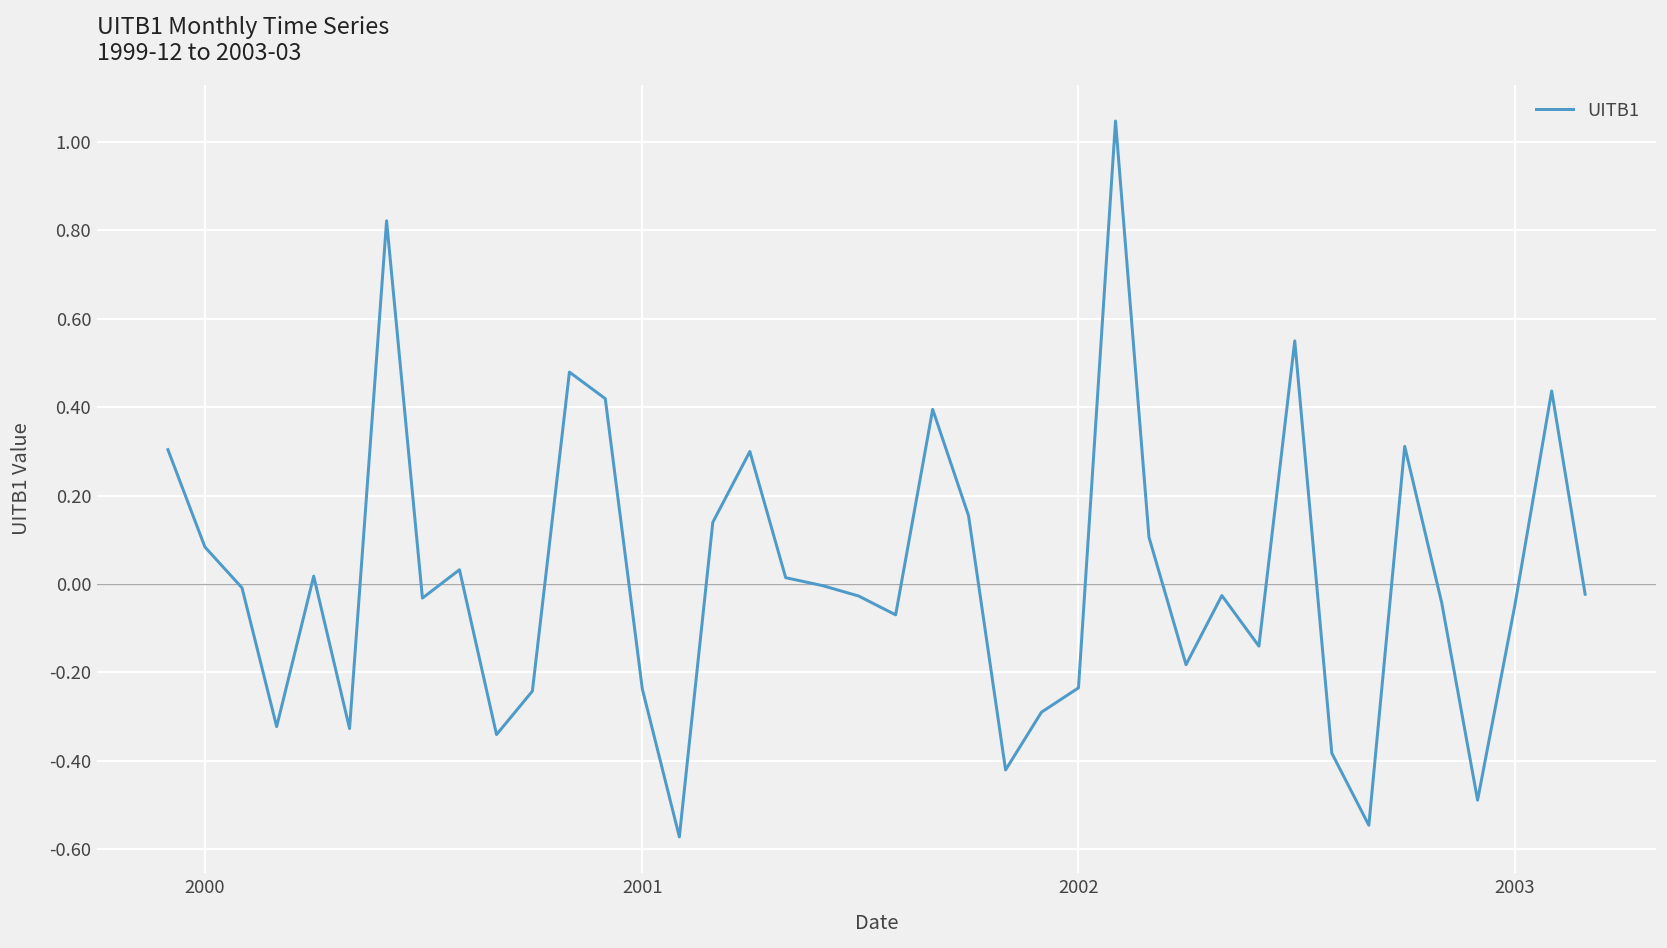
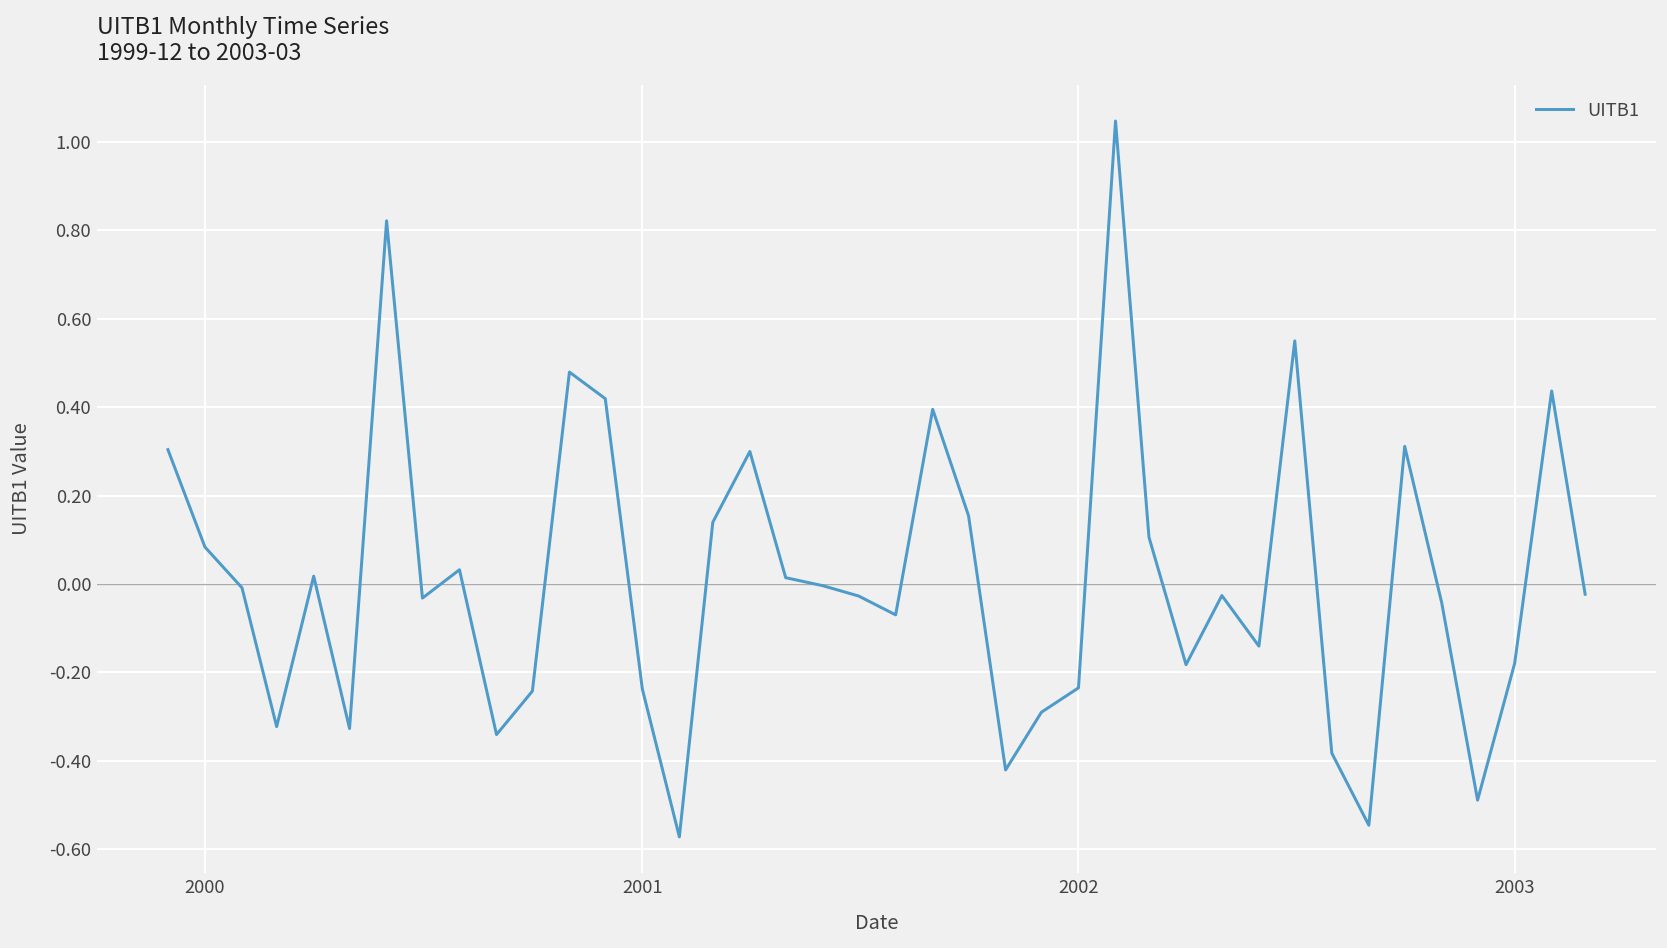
2003: -0.05 -> -0.18
